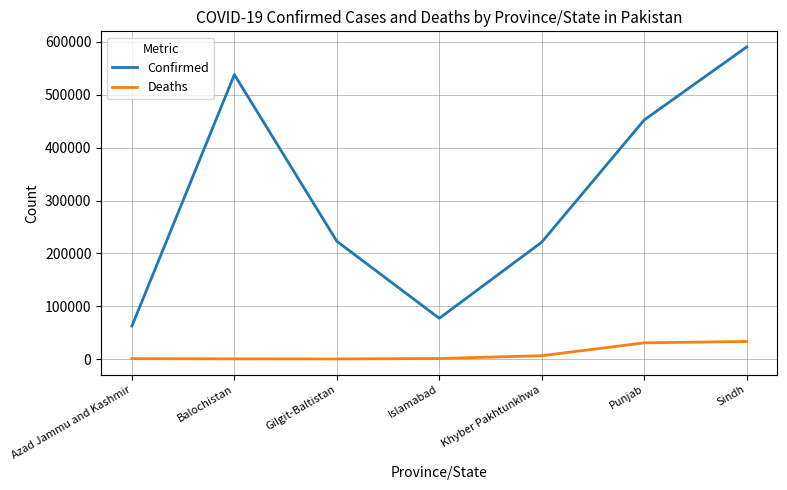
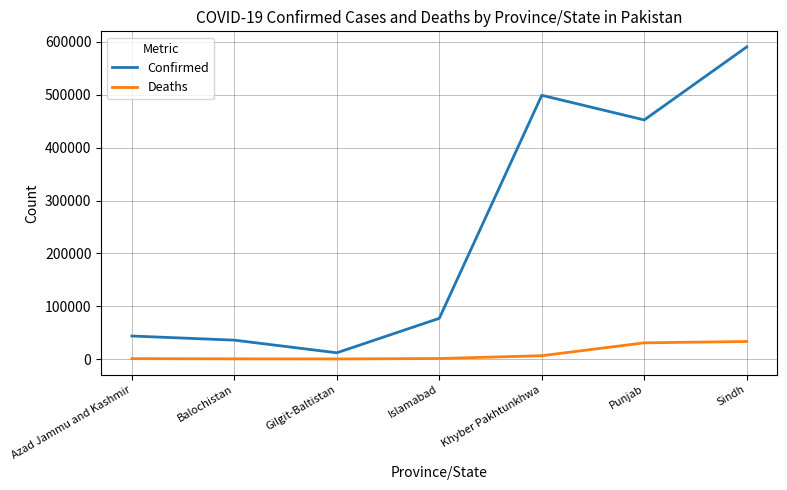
Confirmed, Azad Jammu and Kashmir: 60000 -> 40000
Confirmed, Balochistan: 540000 -> 40000
Confirmed, Gilgit-Baltistan: 220000 -> 10000
Confirmed, Khyber Pakhtunkhwa: 220000 -> 500000
